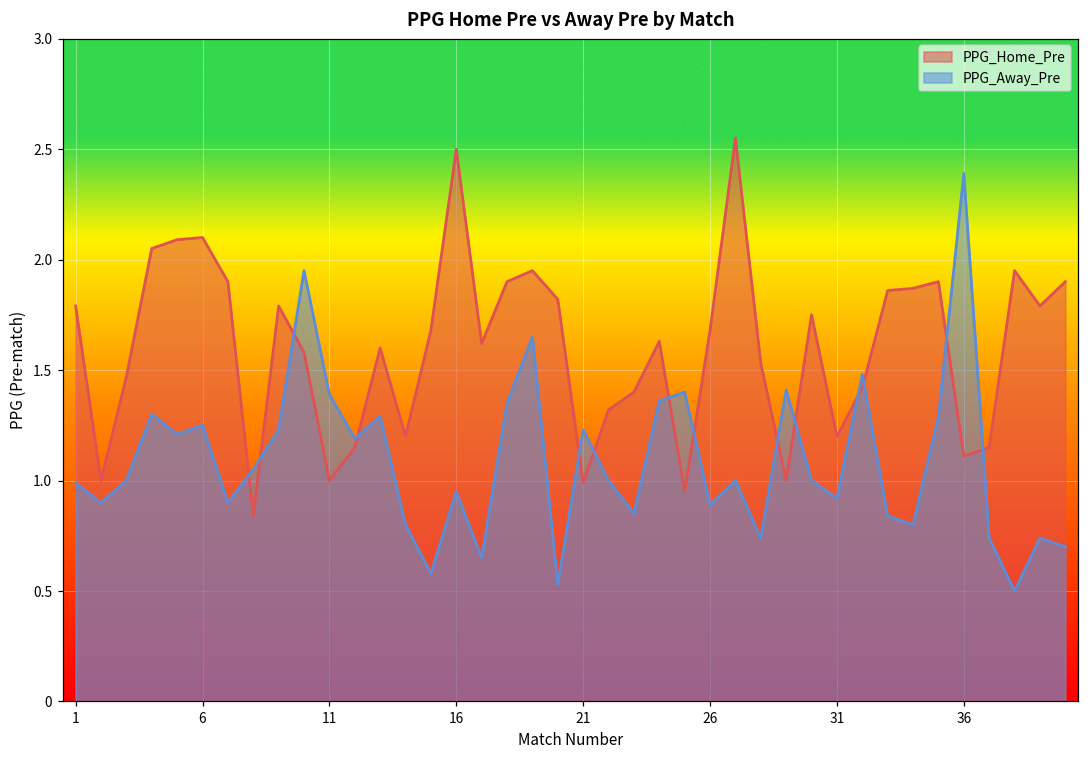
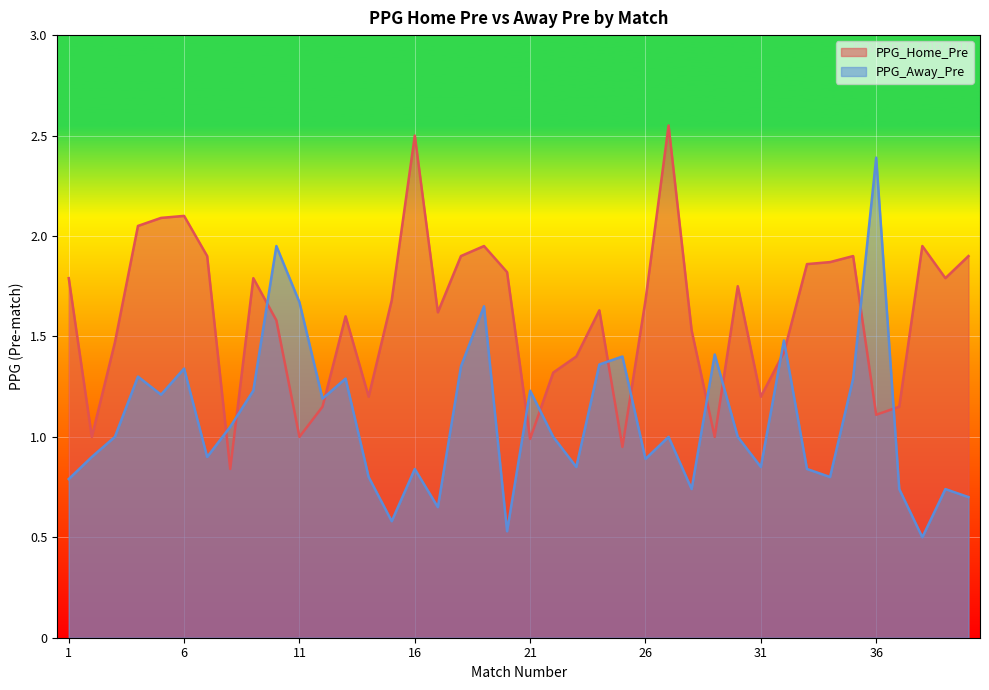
PPG_Away_Pre, 1: 0.99 -> 0.79
PPG_Away_Pre, 6: 1.25 -> 1.34
PPG_Away_Pre, 11: 1.39 -> 1.67
PPG_Away_Pre, 16: 0.95 -> 0.84
PPG_Away_Pre, 31: 0.92 -> 0.85
